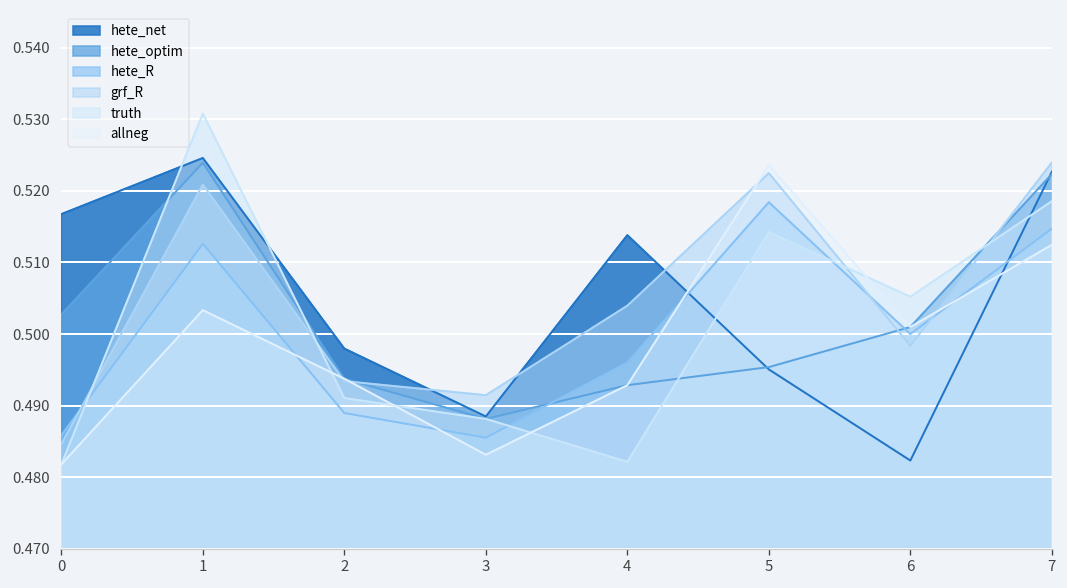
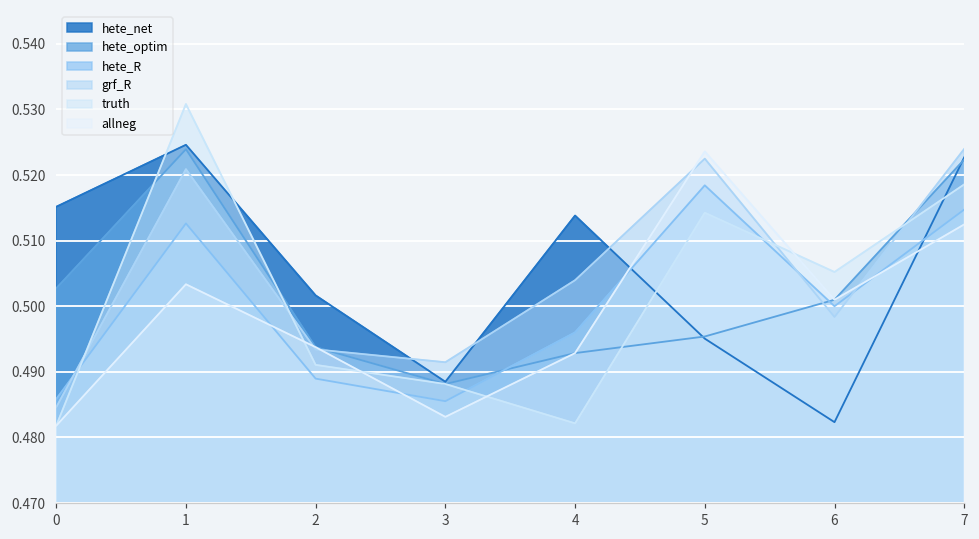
hete_net, 0: 0.517 -> 0.515
hete_net, 2: 0.498 -> 0.502
